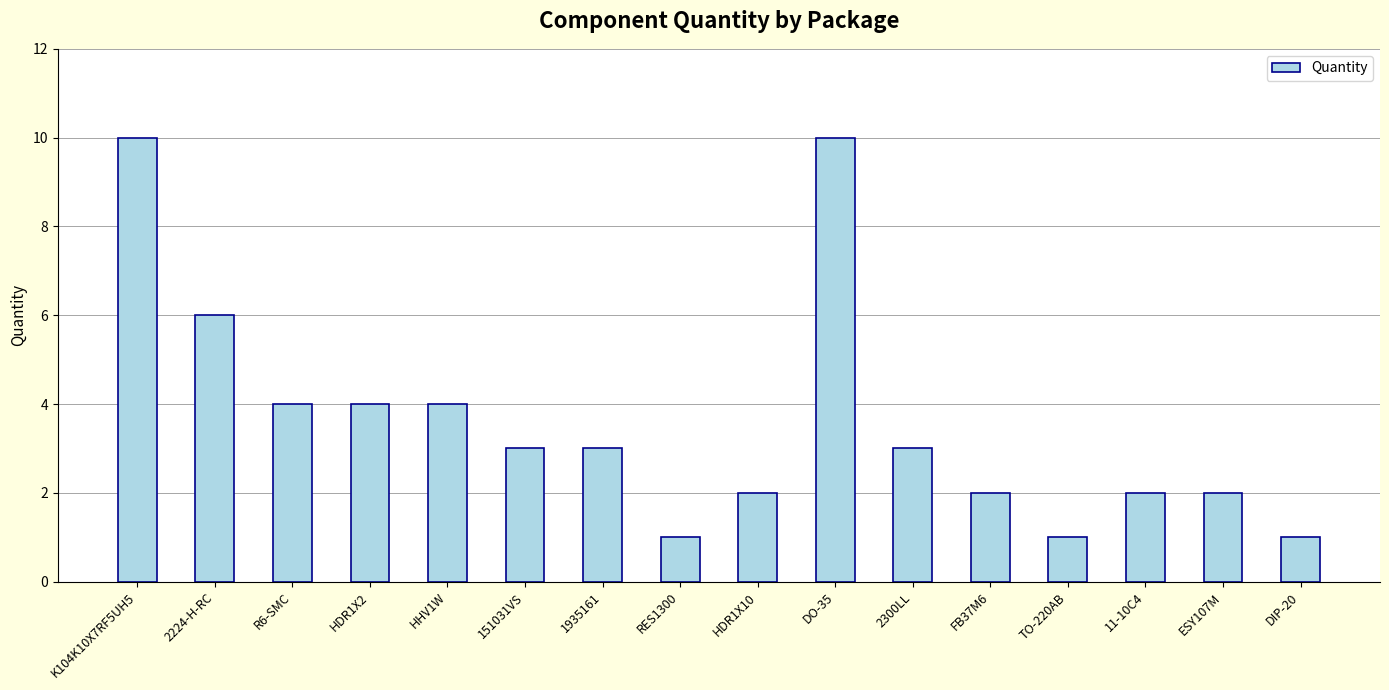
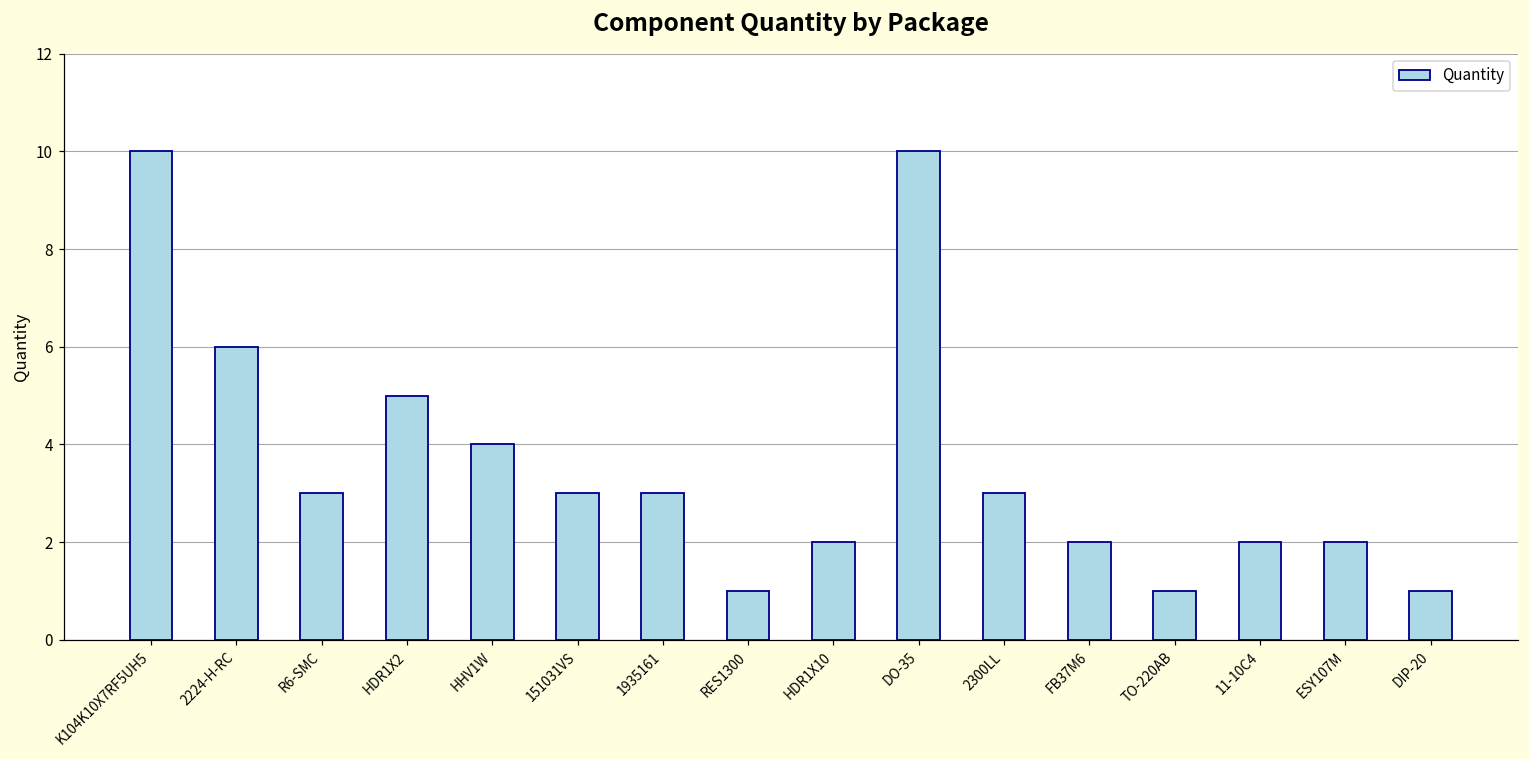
R6-SMC: 4 -> 3
HDR1X2: 4 -> 5
